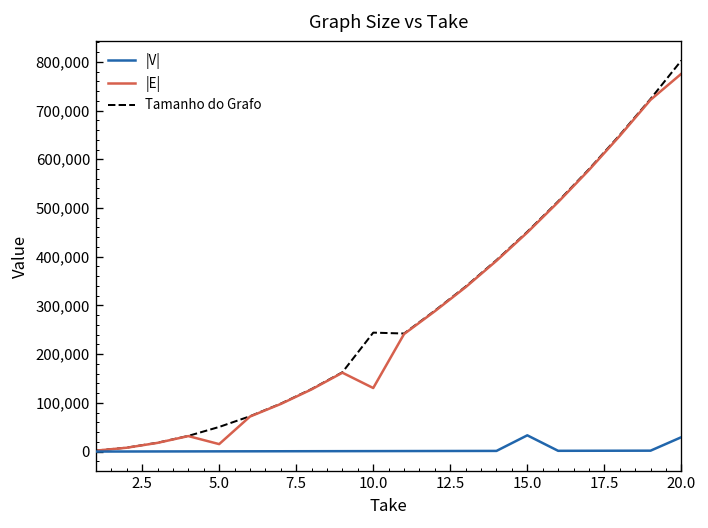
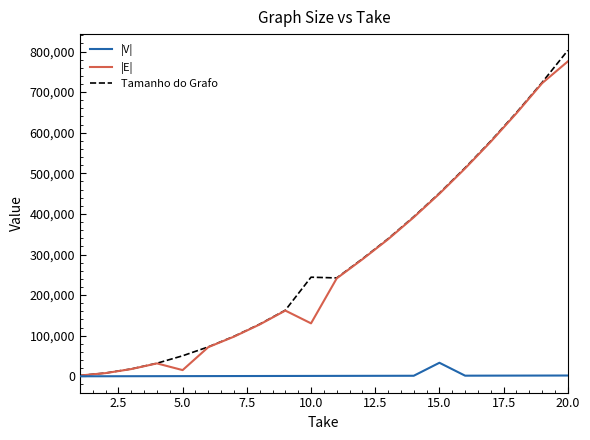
|V|, 20.0: 30,000 -> 0
